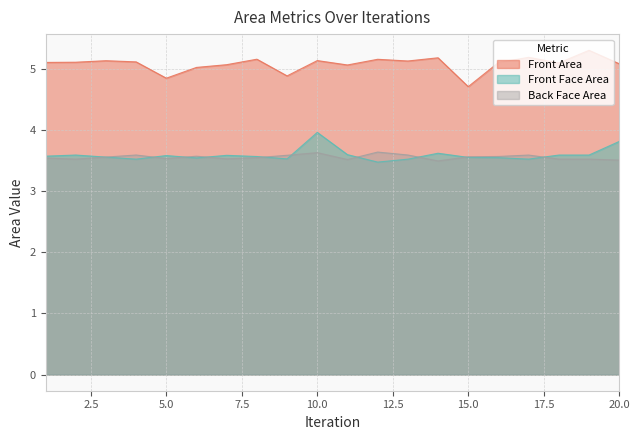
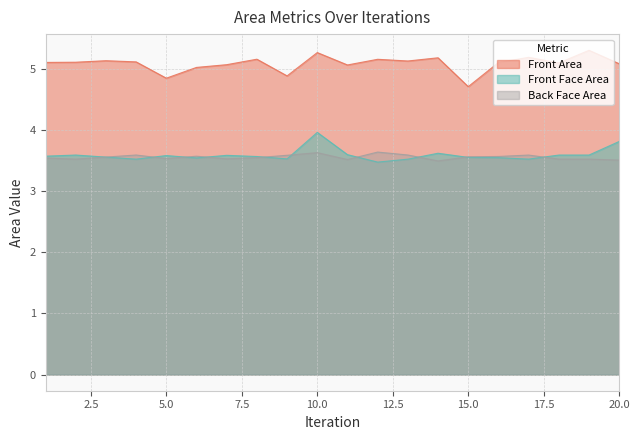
Front Area, 10.0: 5.1 -> 5.3
